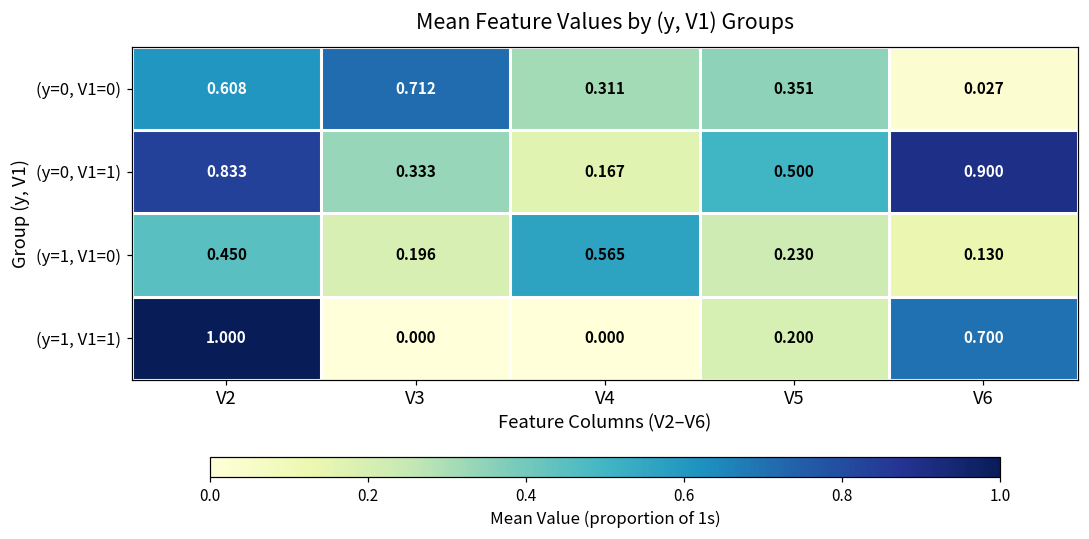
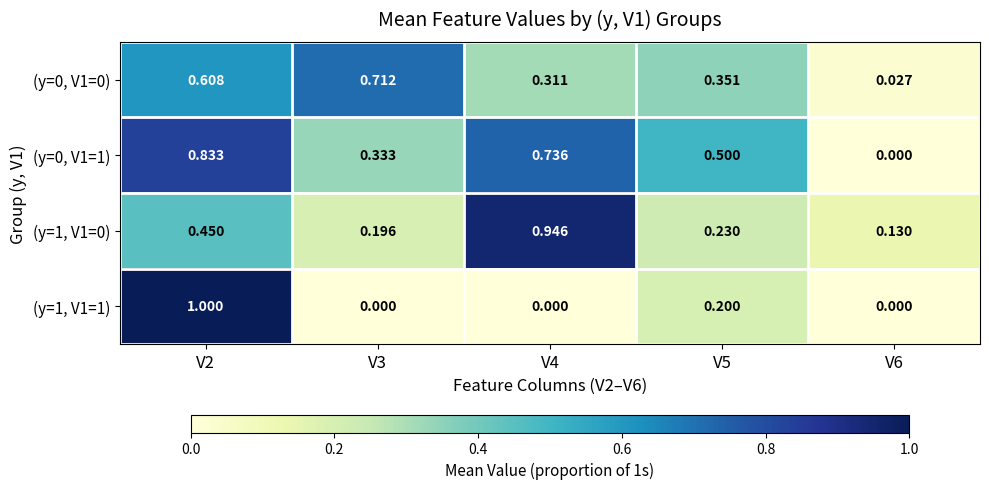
(y=0, V1=1), V4: 0.167 -> 0.736
(y=0, V1=1), V6: 0.900 -> 0.000
(y=1, V1=0), V4: 0.565 -> 0.946
(y=1, V1=1), V6: 0.700 -> 0.000
